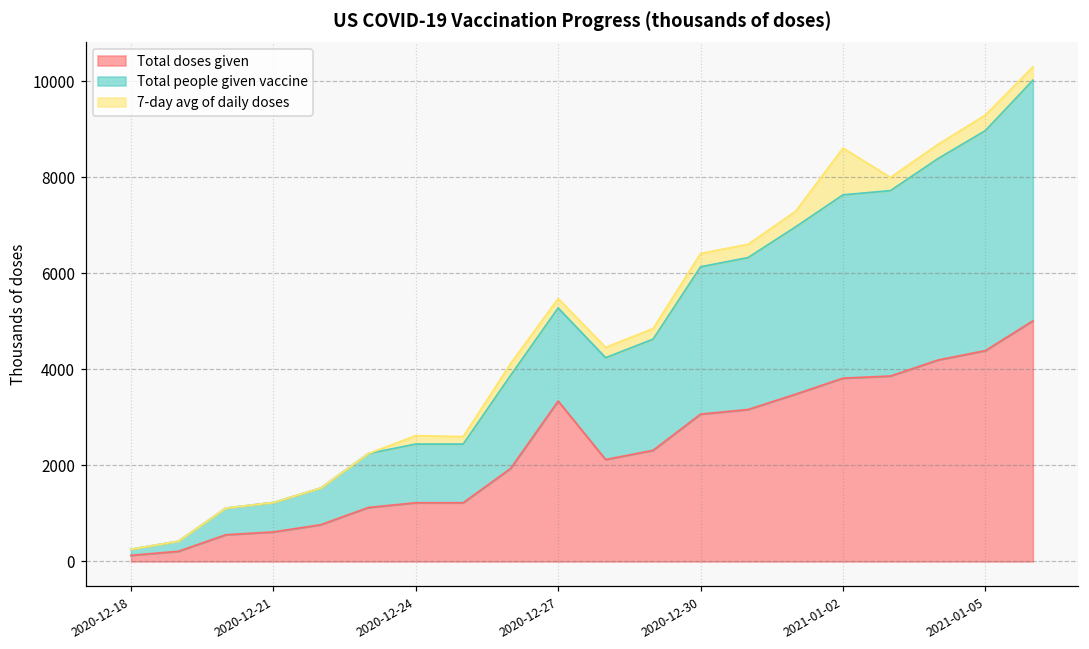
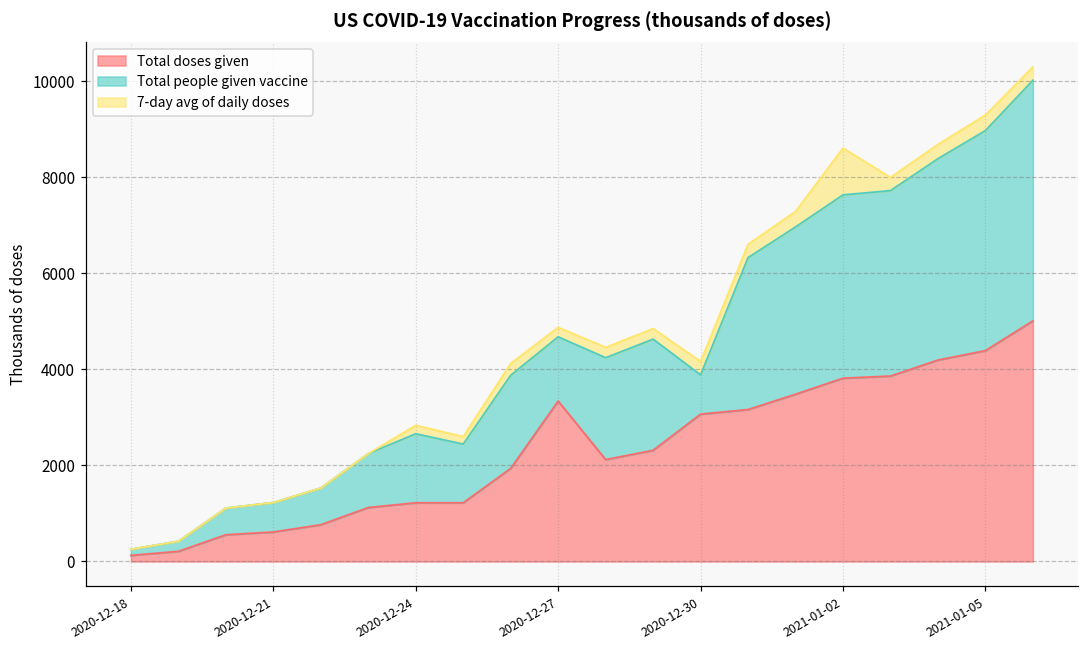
Total people given vaccine, 2020-12-24: 1200 -> 1400
Total people given vaccine, 2020-12-27: 1900 -> 1300
Total people given vaccine, 2020-12-30: 3100 -> 800
